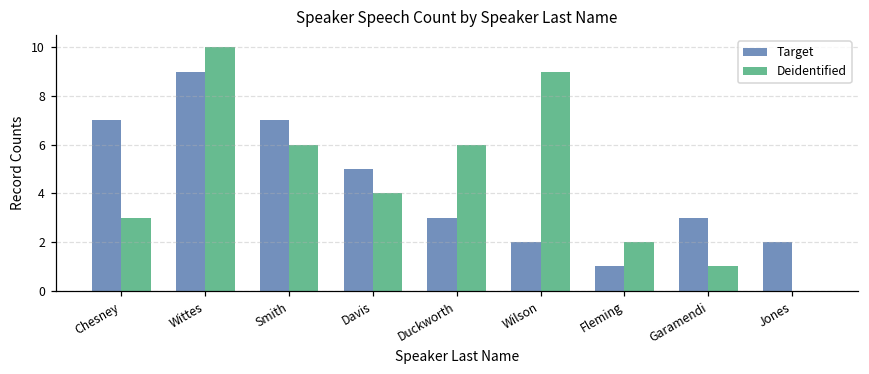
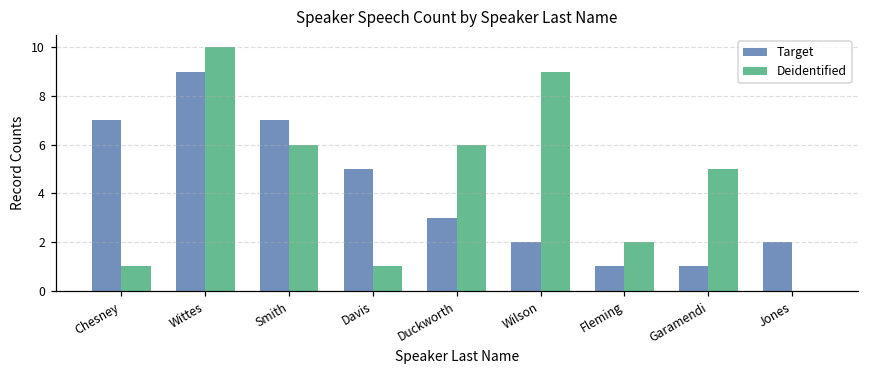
Deidentified, Chesney: 3 -> 1
Deidentified, Davis: 4 -> 1
Target, Garamendi: 3 -> 1
Deidentified, Garamendi: 1 -> 5
